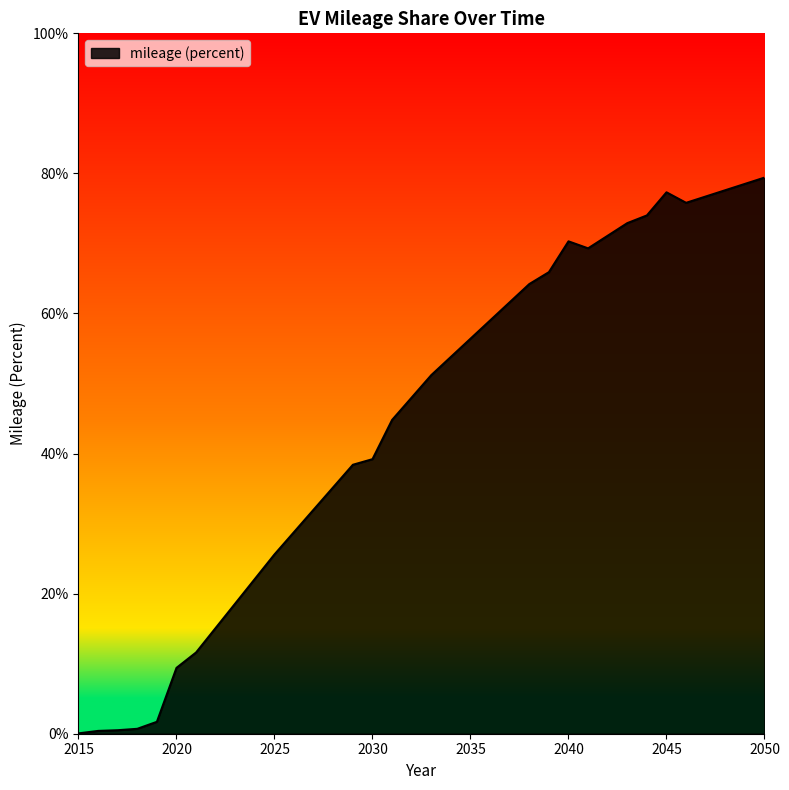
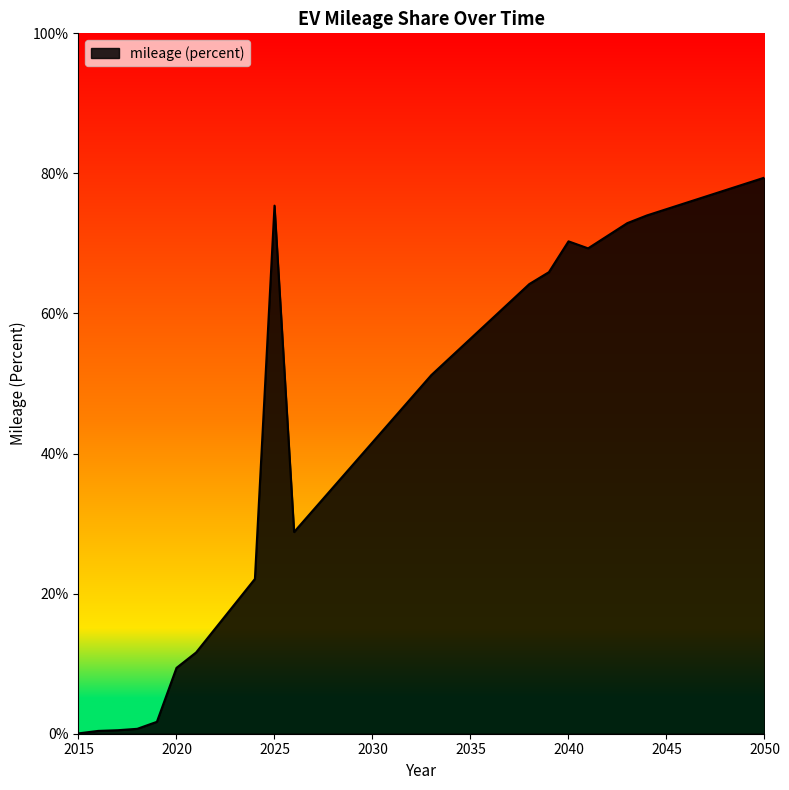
2025: 26% -> 75%
2030: 39% -> 42%
2045: 77% -> 75%
